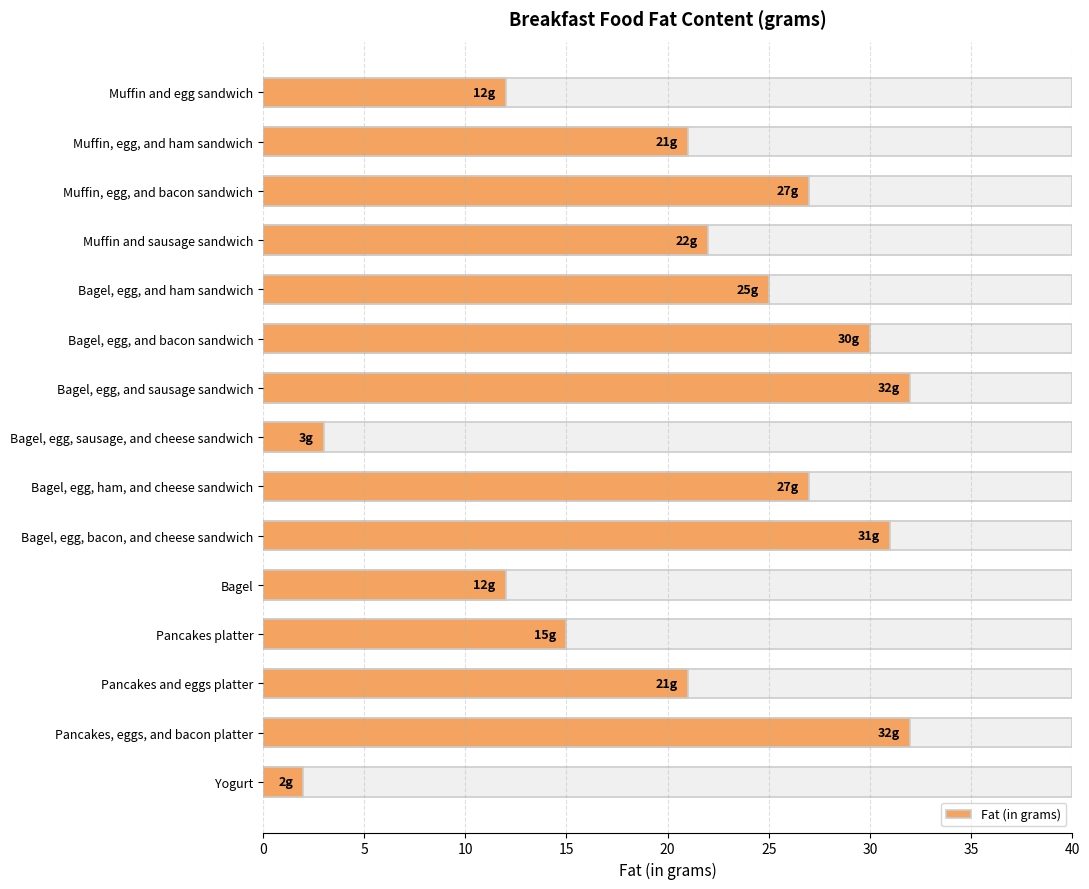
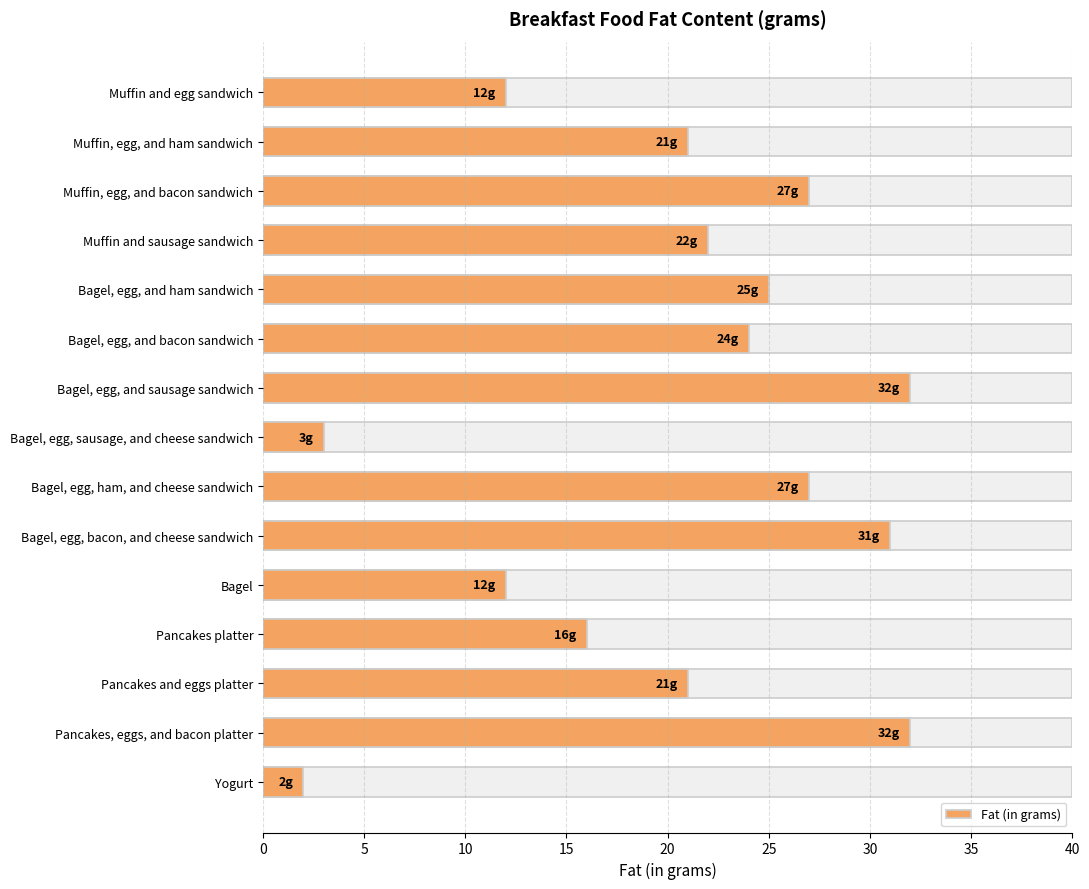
Fat (in grams), Bagel, egg, and bacon sandwich: 30g -> 24g
Fat (in grams), Pancakes platter: 15g -> 16g
